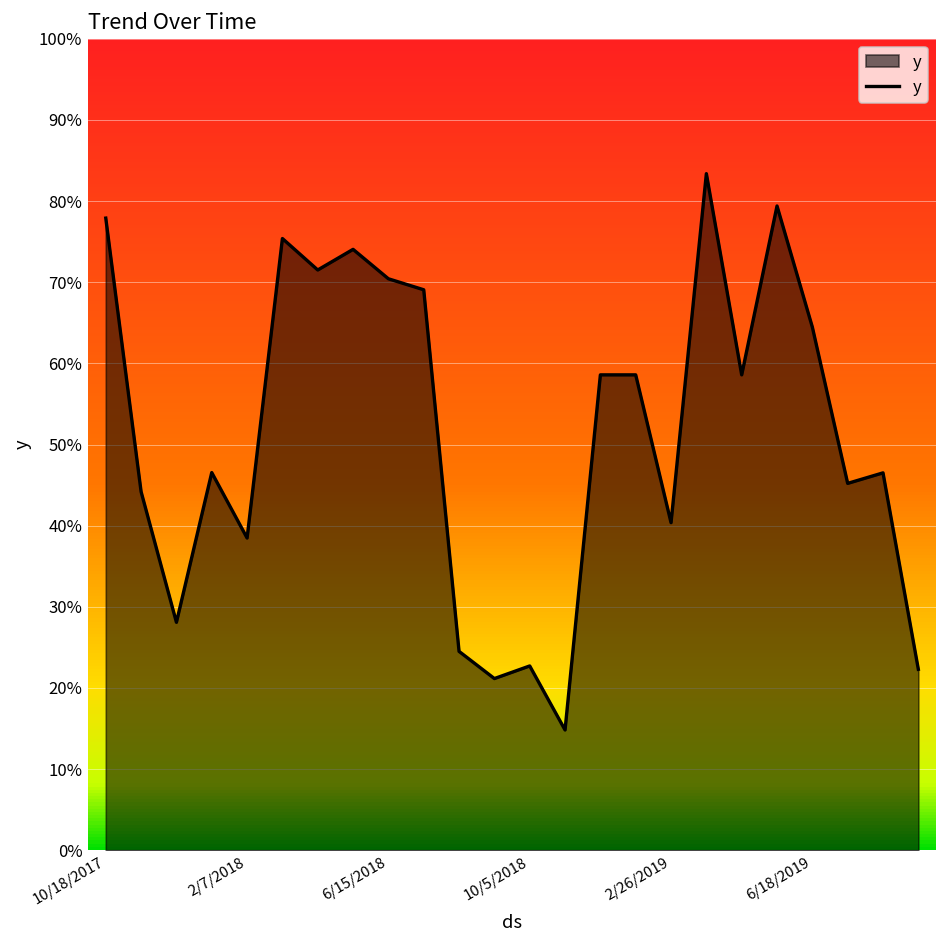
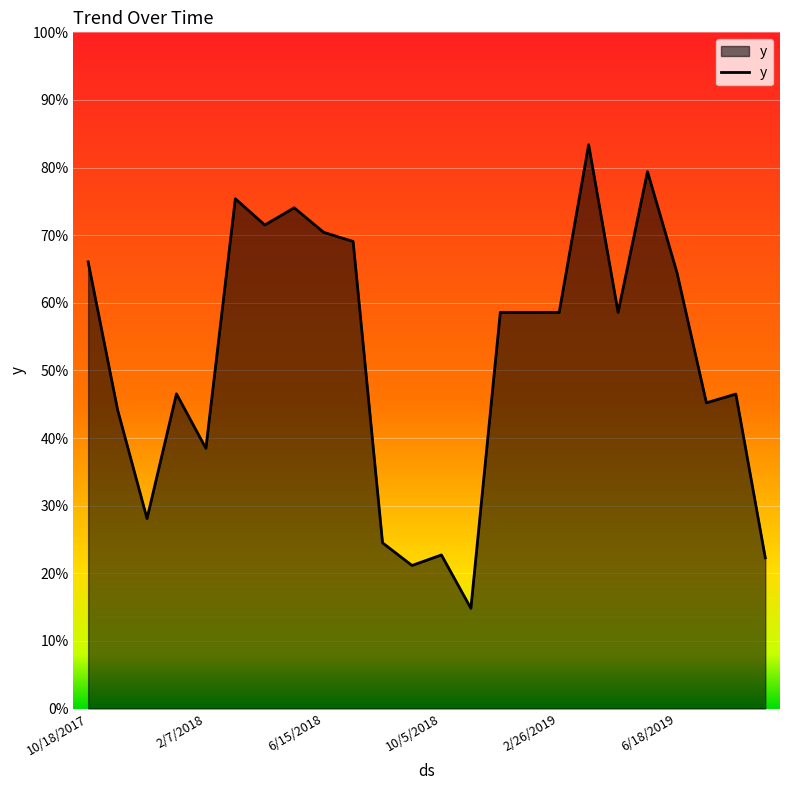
10/18/2017: 78% -> 66%
2/26/2019: 40% -> 59%
